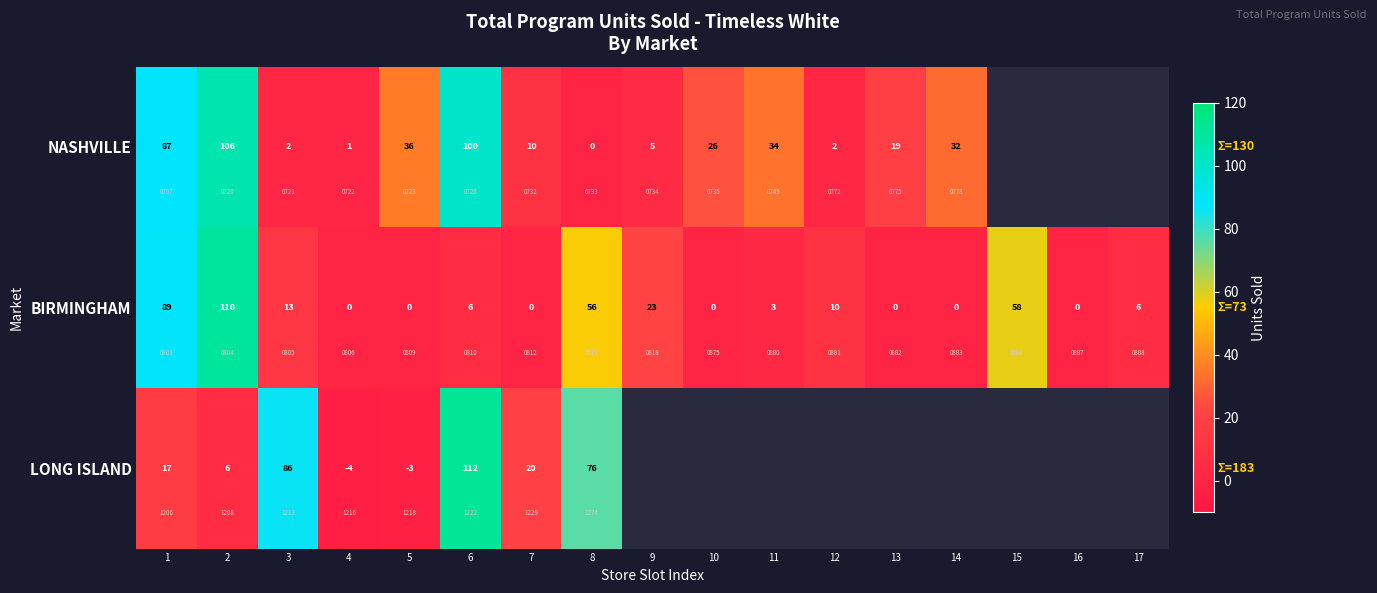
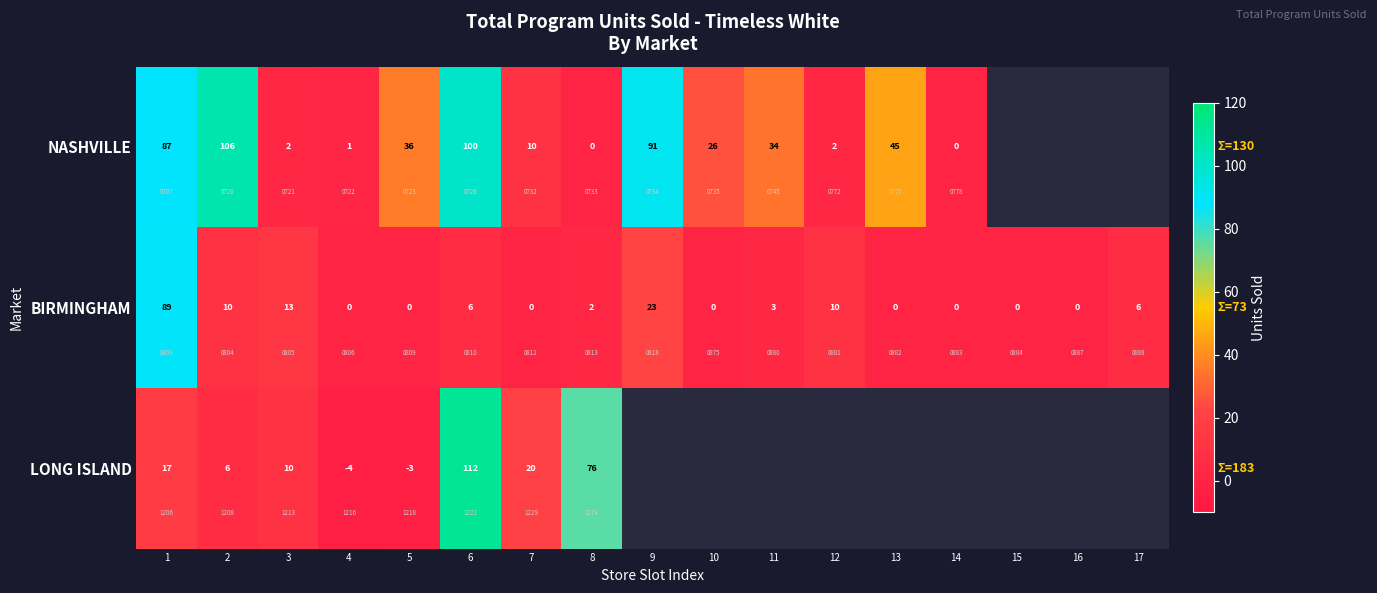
NASHVILLE, 9: 5 -> 91
NASHVILLE, 13: 19 -> 45
NASHVILLE, 14: 32 -> 0
BIRMINGHAM, 2: 110 -> 10
BIRMINGHAM, 8: 56 -> 2
BIRMINGHAM, 15: 58 -> 0
LONG ISLAND, 3: 86 -> 10
